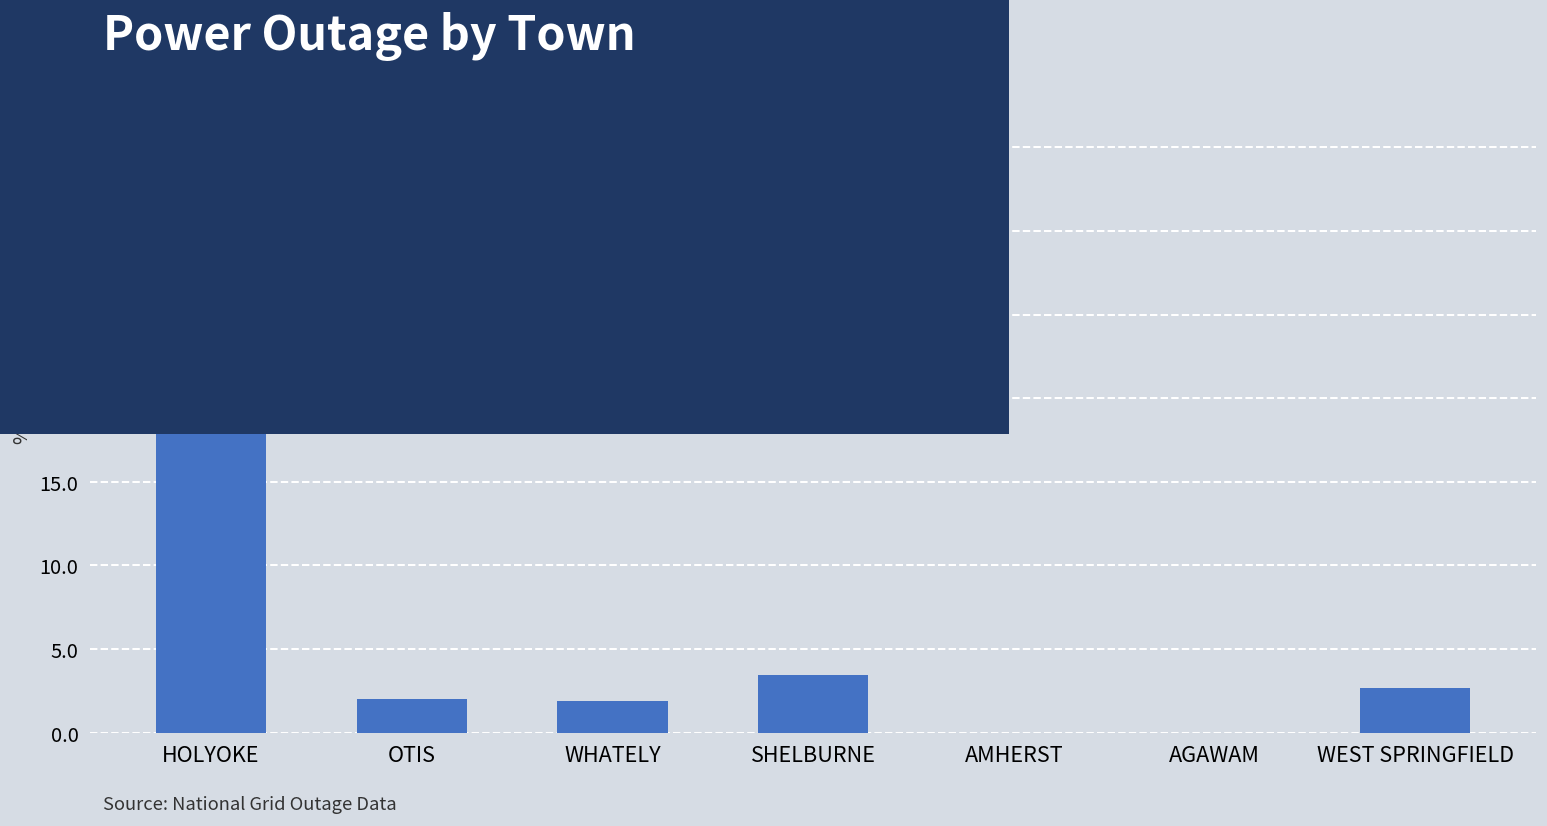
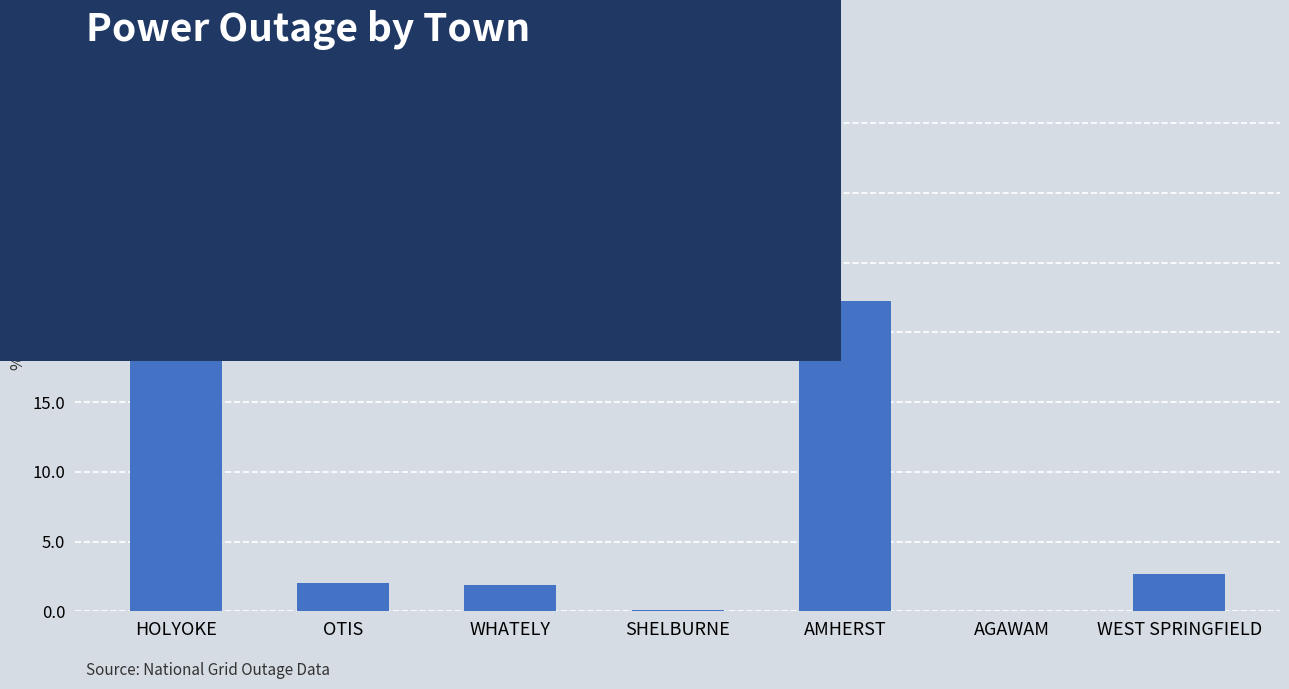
SHELBURNE: 3.5 -> 0.1
AMHERST: 0.0 -> 22.3
